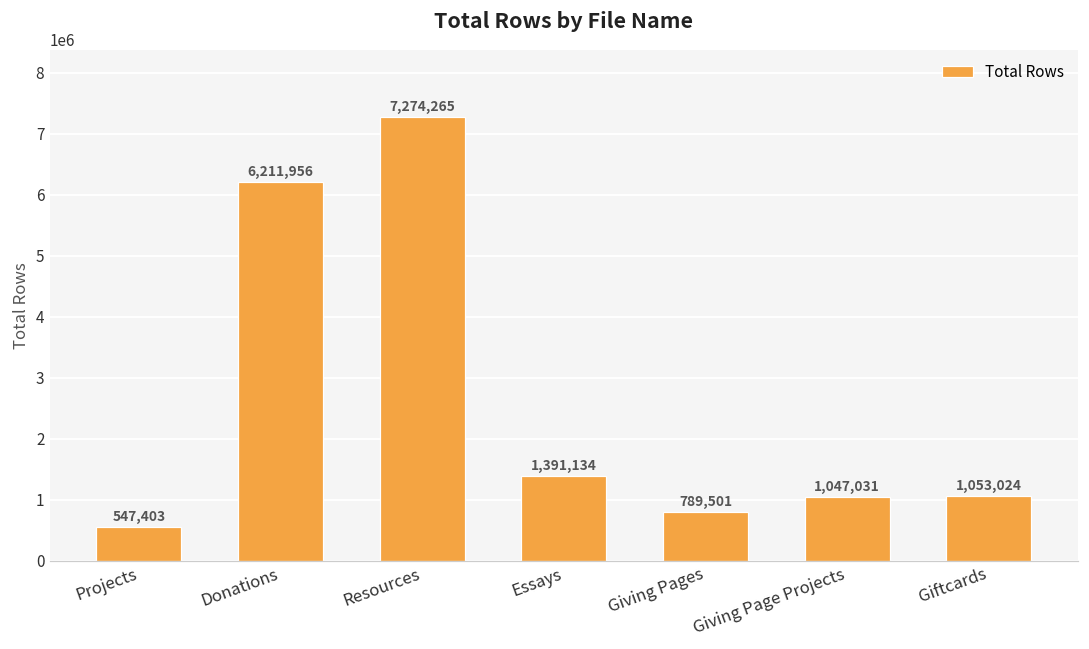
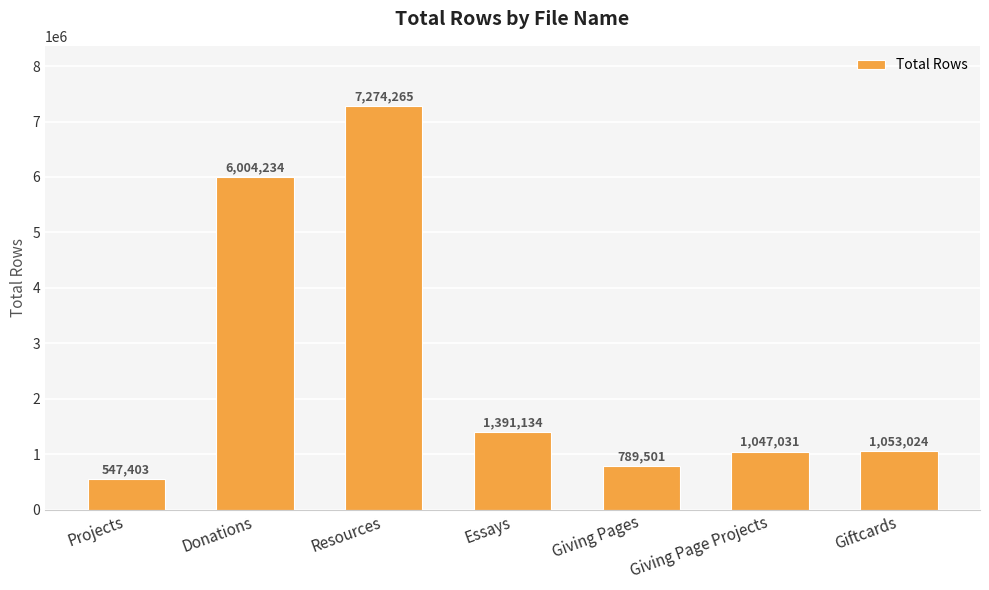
Donations: 6,211,956 -> 6,004,234
